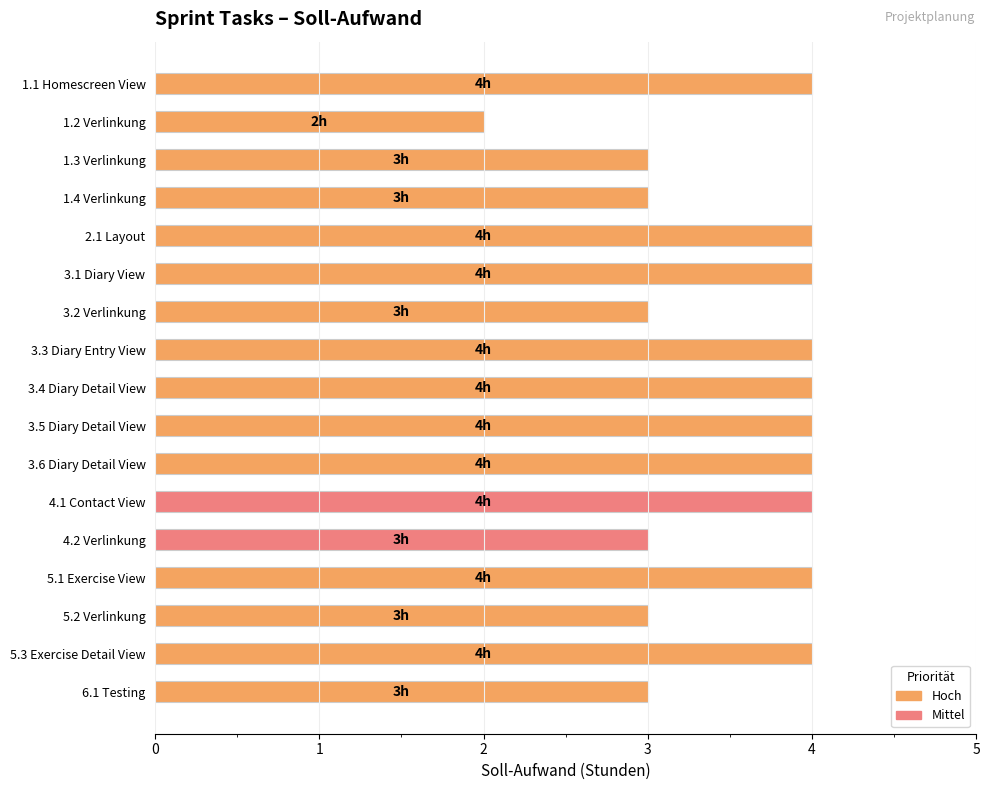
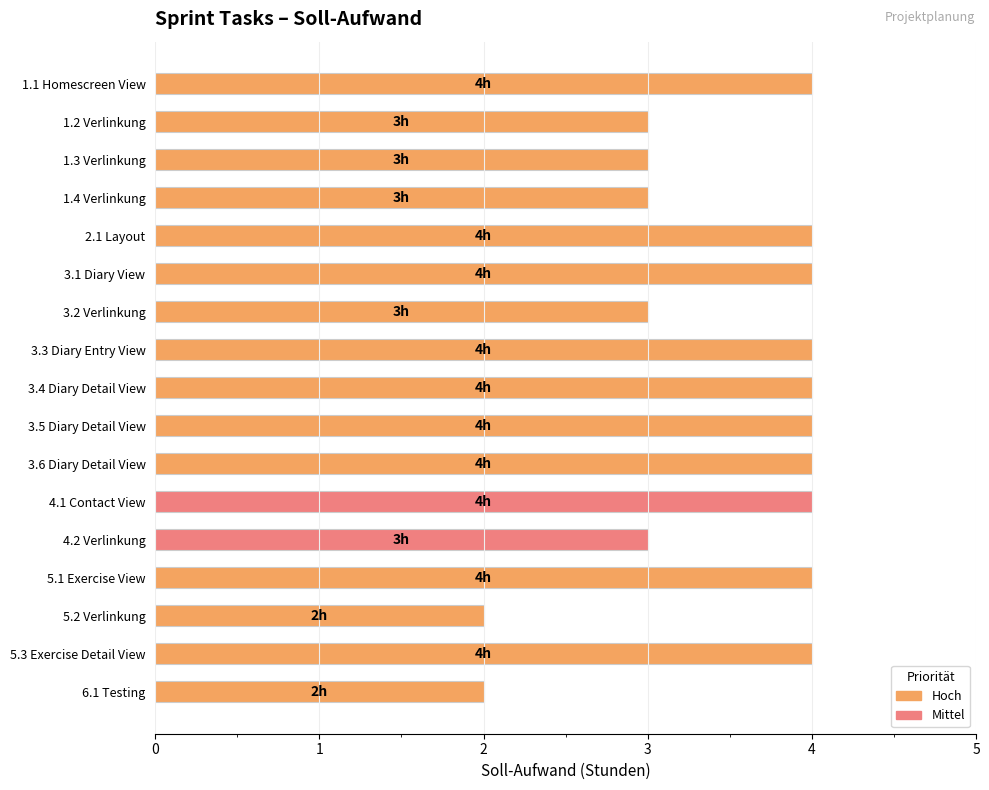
1.2 Verlinkung: 2h -> 3h
5.2 Verlinkung: 3h -> 2h
6.1 Testing: 3h -> 2h
